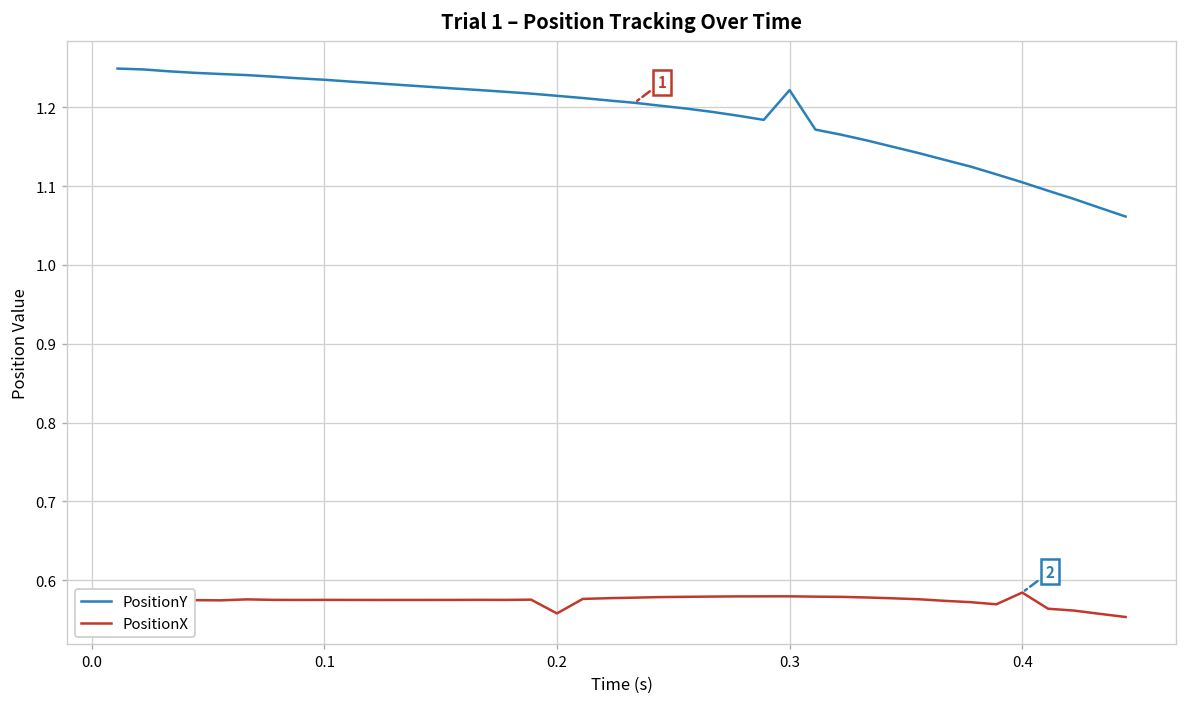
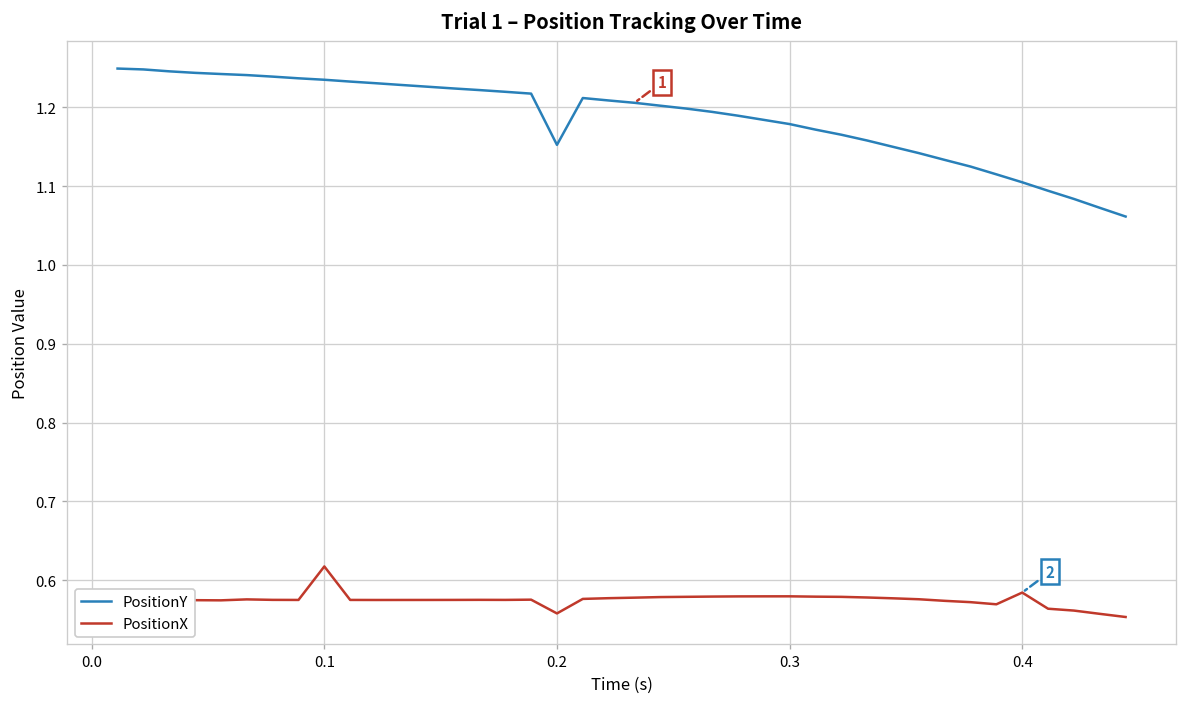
PositionX, 0.1: 0.58 -> 0.62
PositionY, 0.2: 1.21 -> 1.15
PositionY, 0.3: 1.22 -> 1.18
